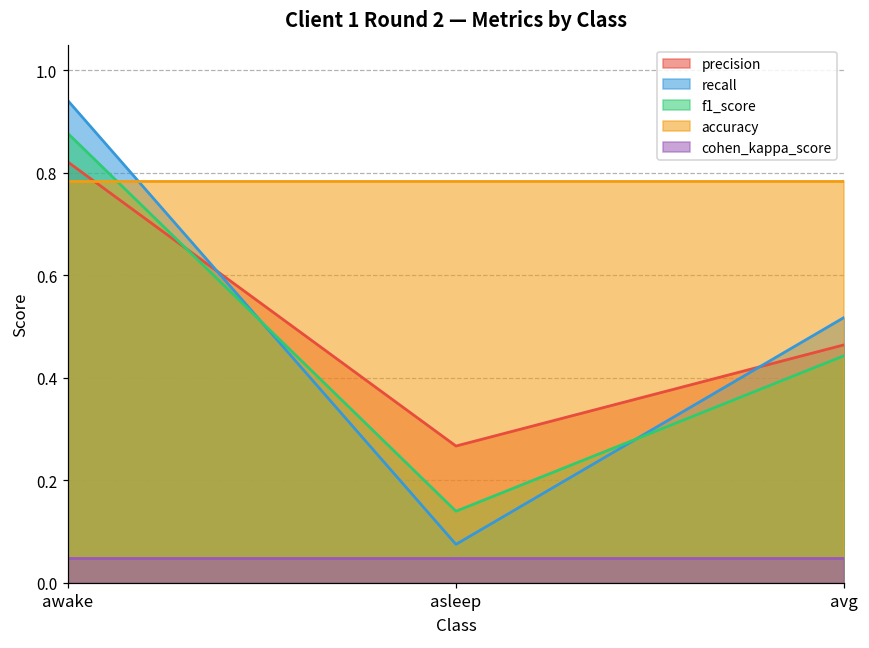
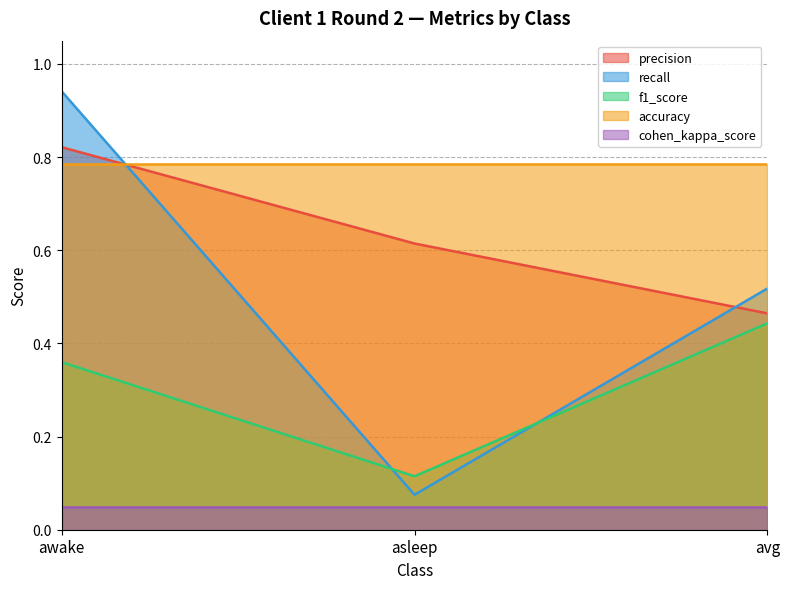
f1_score, awake: 0.88 -> 0.36
precision, asleep: 0.27 -> 0.61
f1_score, asleep: 0.14 -> 0.11
